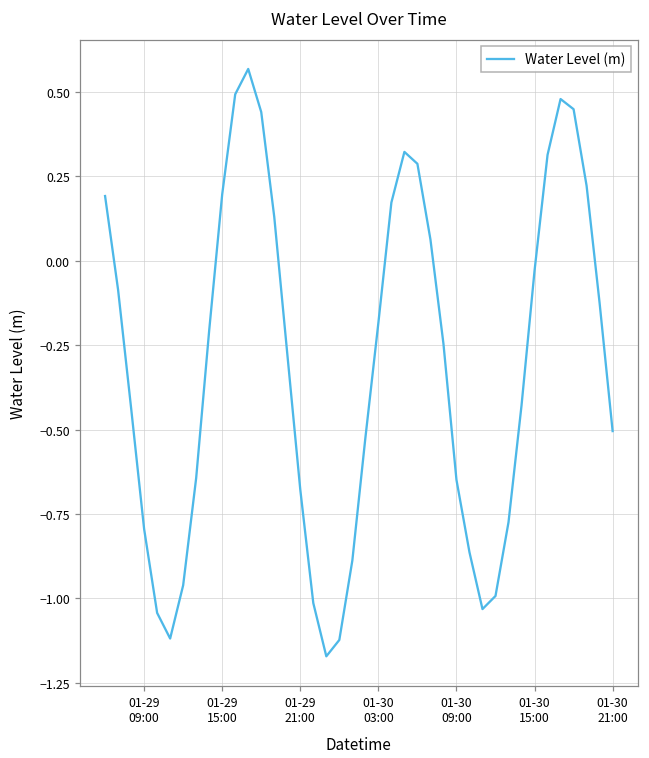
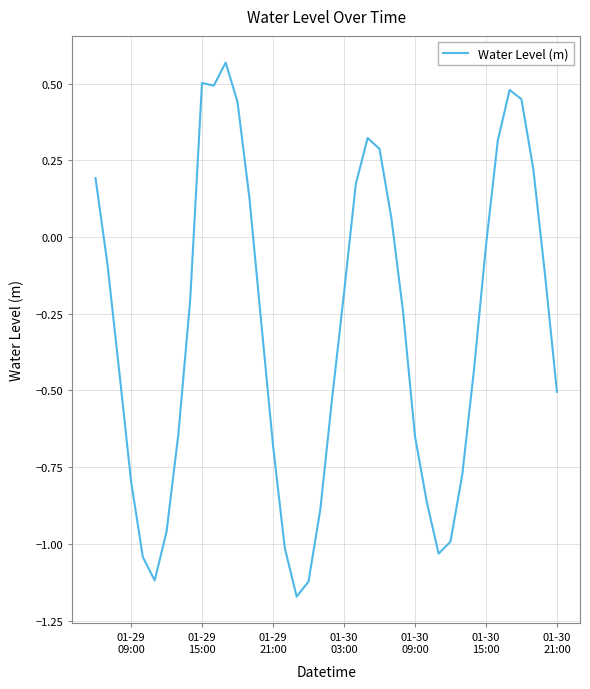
01-29 15:00: 0.20 -> 0.50
